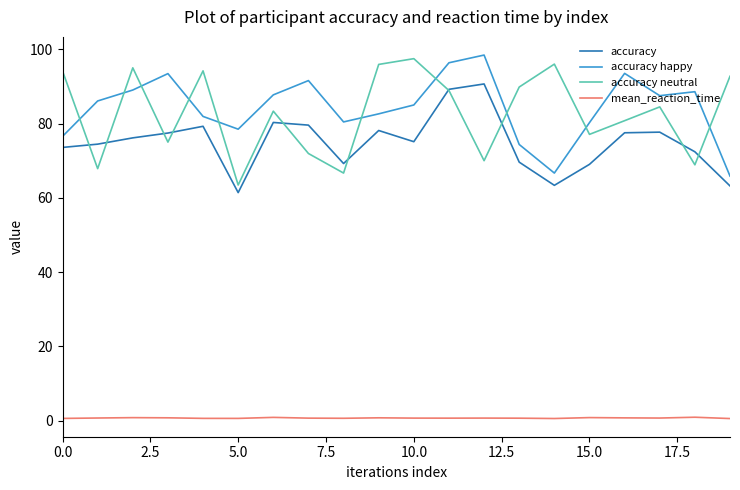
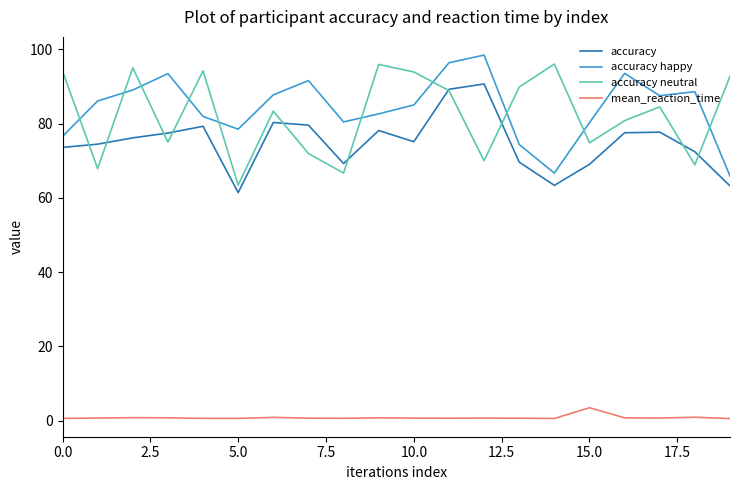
accuracy neutral, 10.0: 97 -> 94
accuracy neutral, 15.0: 77 -> 75
mean_reaction_time, 15.0: 1 -> 3
